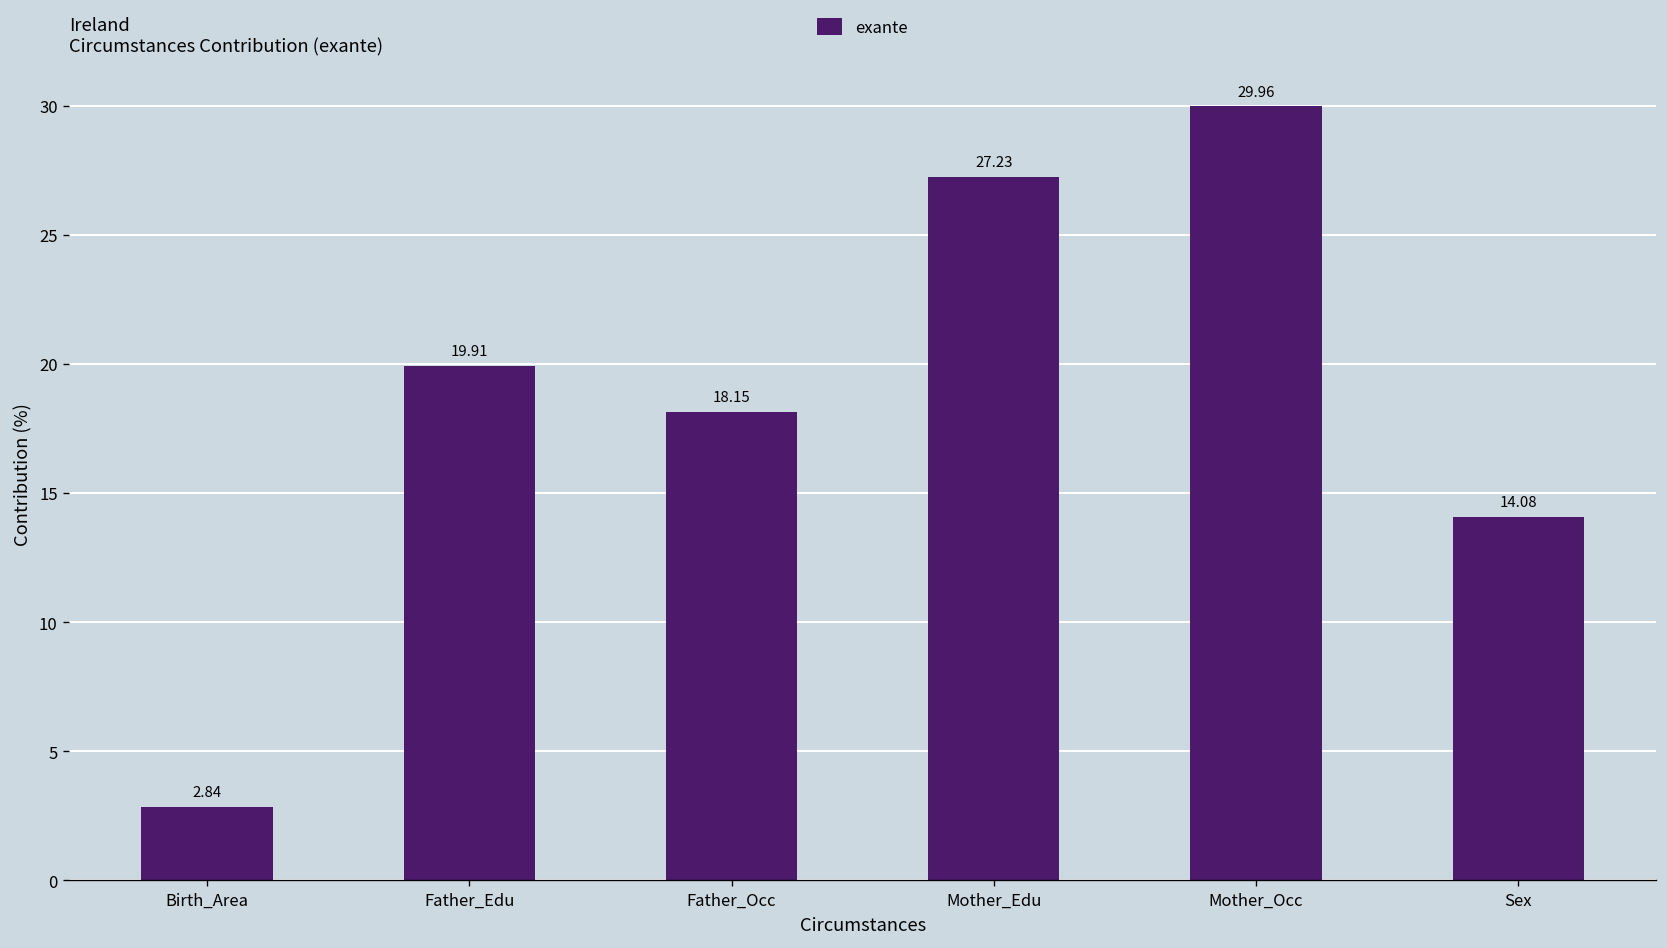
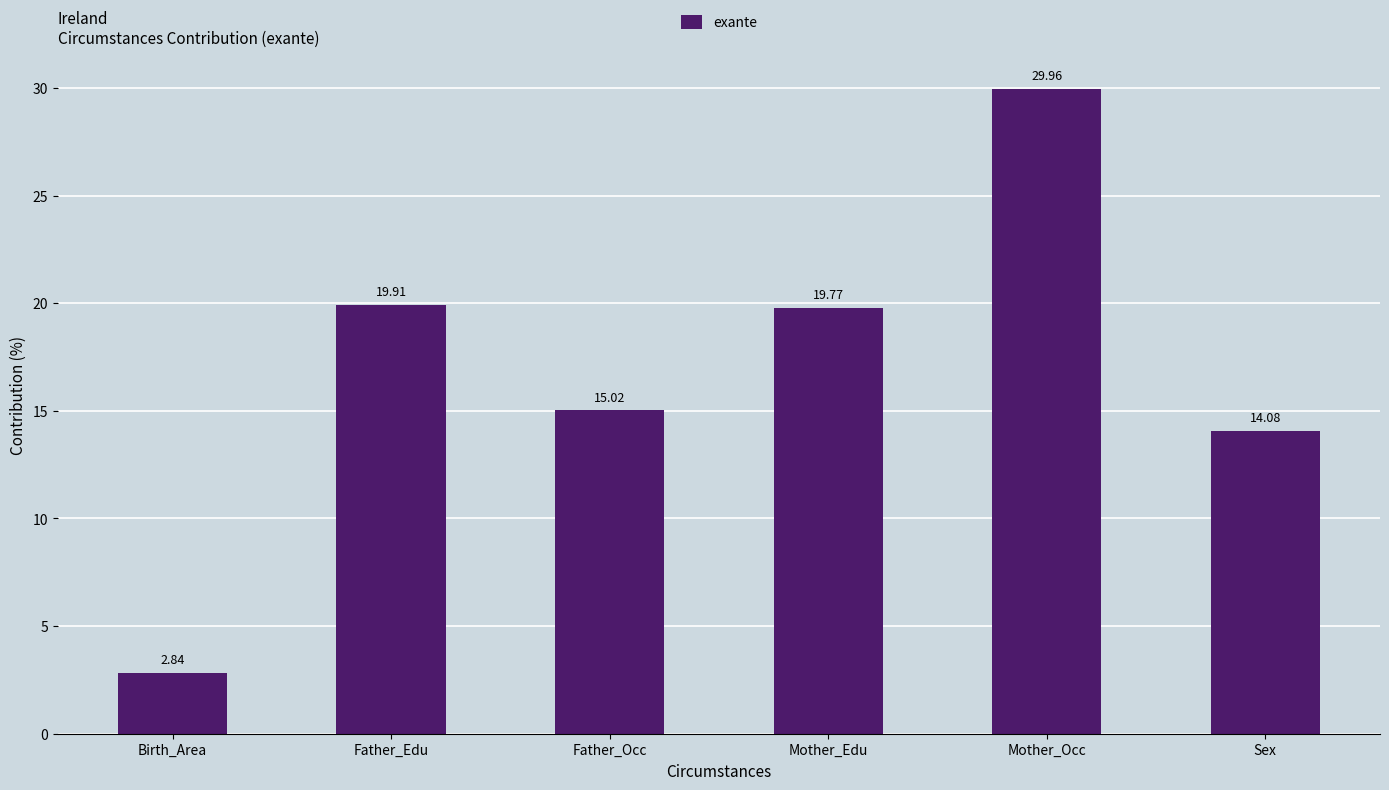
Father_Occ: 18.15 -> 15.02
Mother_Edu: 27.23 -> 19.77
